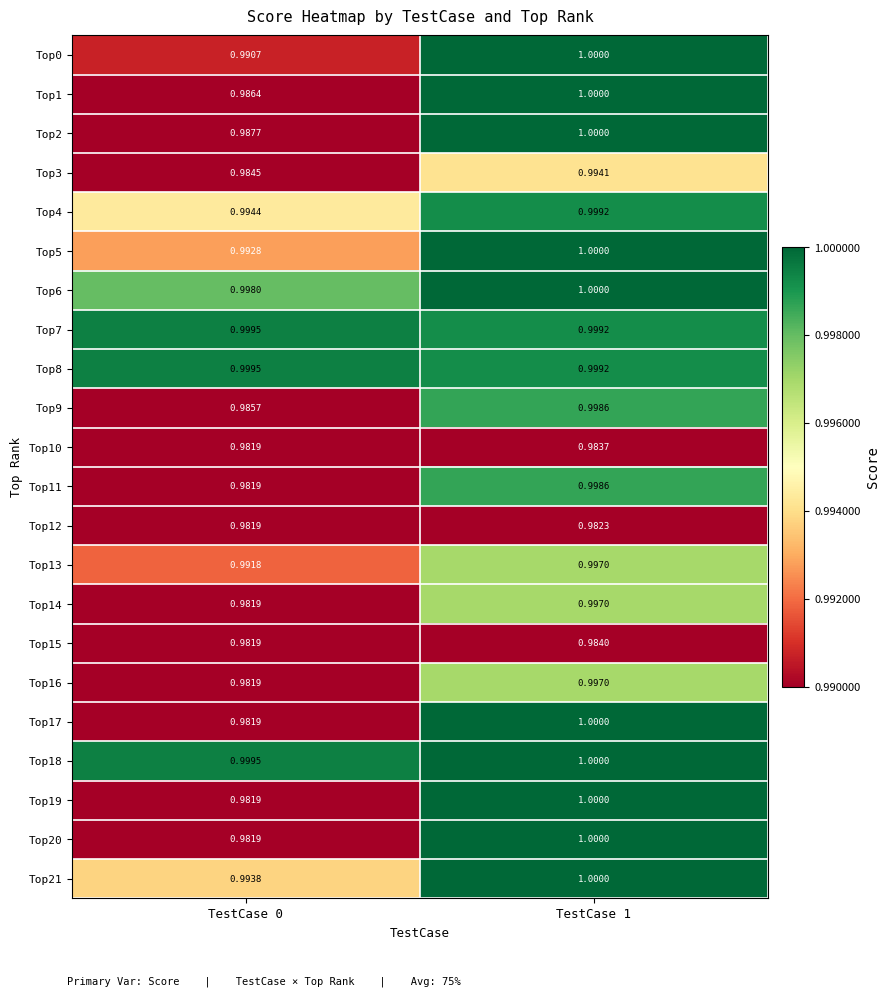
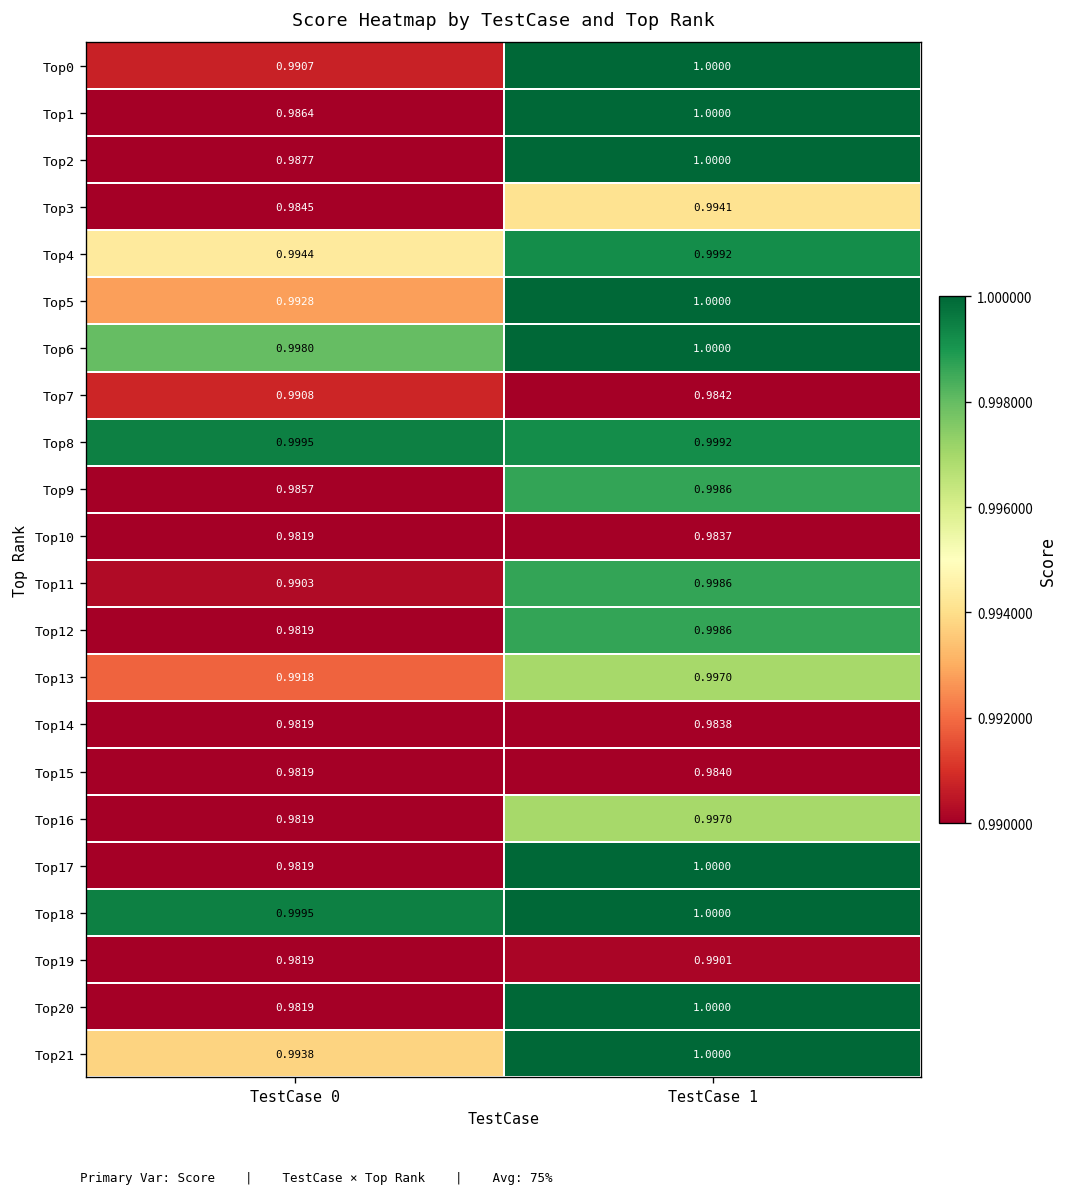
Top7, TestCase 0: 0.9995 -> 0.9908
Top7, TestCase 1: 0.9992 -> 0.9842
Top11, TestCase 0: 0.9819 -> 0.9903
Top12, TestCase 1: 0.9823 -> 0.9986
Top14, TestCase 1: 0.9970 -> 0.9838
Top19, TestCase 1: 1.0000 -> 0.9901
